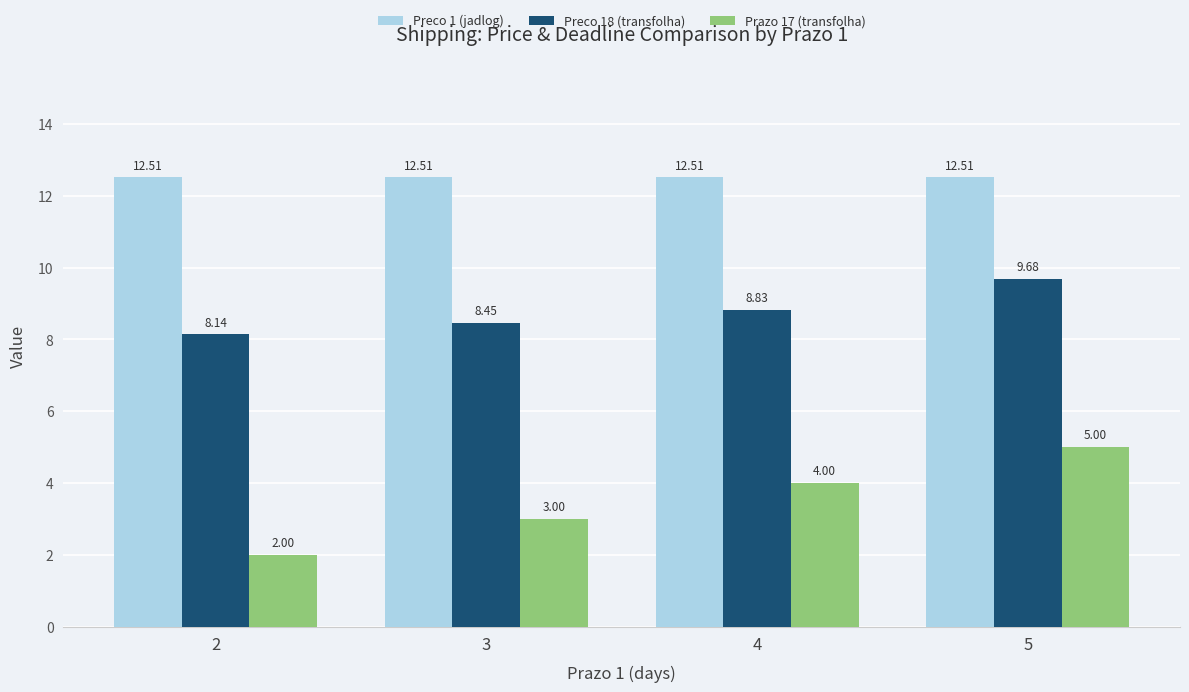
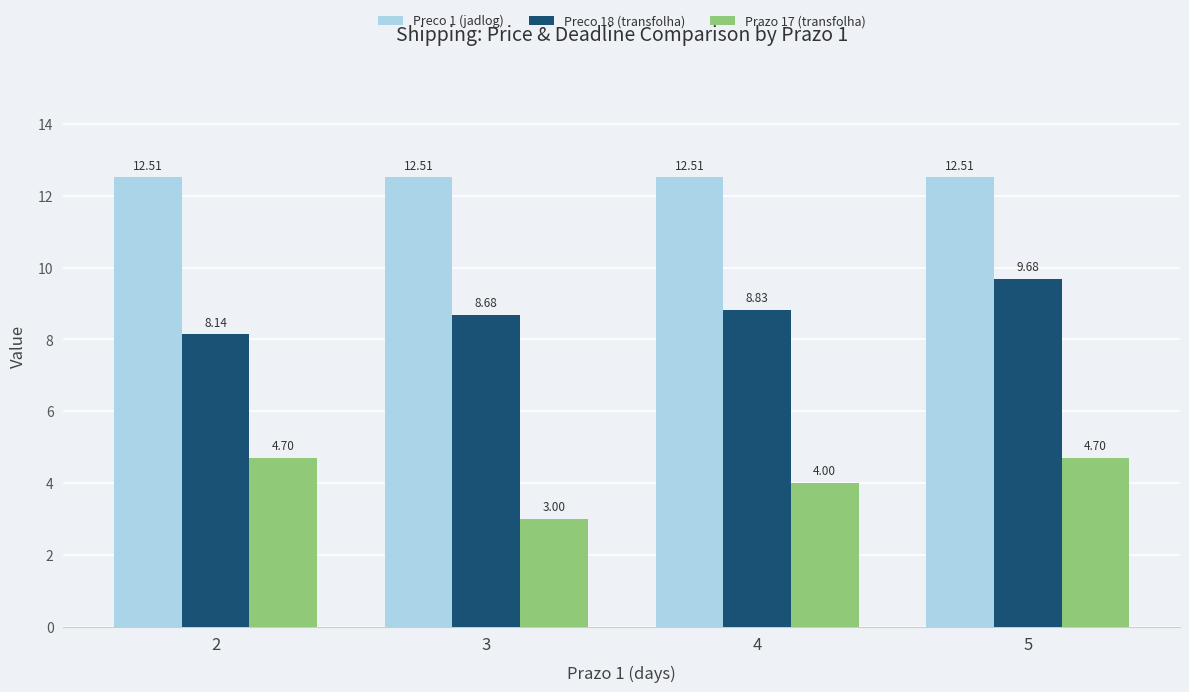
Prazo 17 (transfolha), 2: 2.00 -> 4.70
Preco 18 (transfolha), 3: 8.45 -> 8.68
Prazo 17 (transfolha), 5: 5.00 -> 4.70
